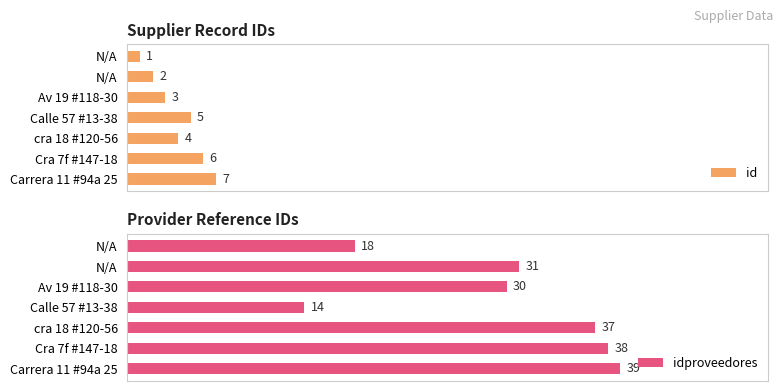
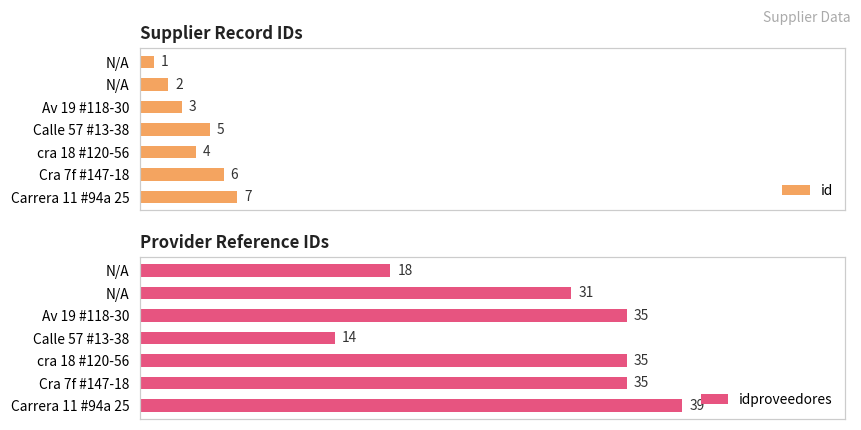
Provider Reference IDs, Av 19 #118-30: 30 -> 35
Provider Reference IDs, cra 18 #120-56: 37 -> 35
Provider Reference IDs, Cra 7f #147-18: 38 -> 35
